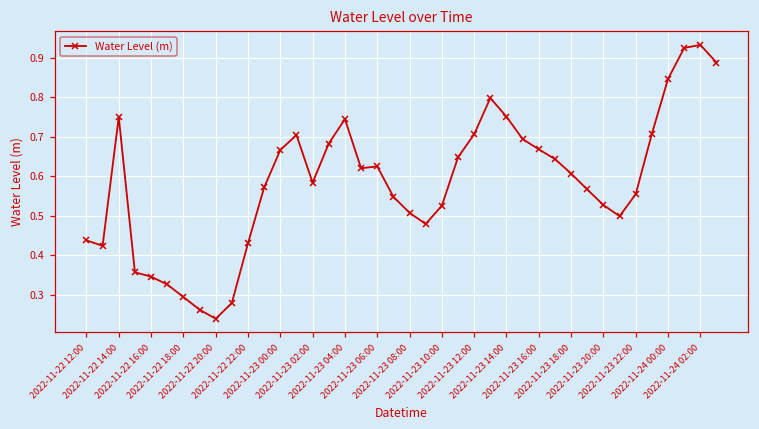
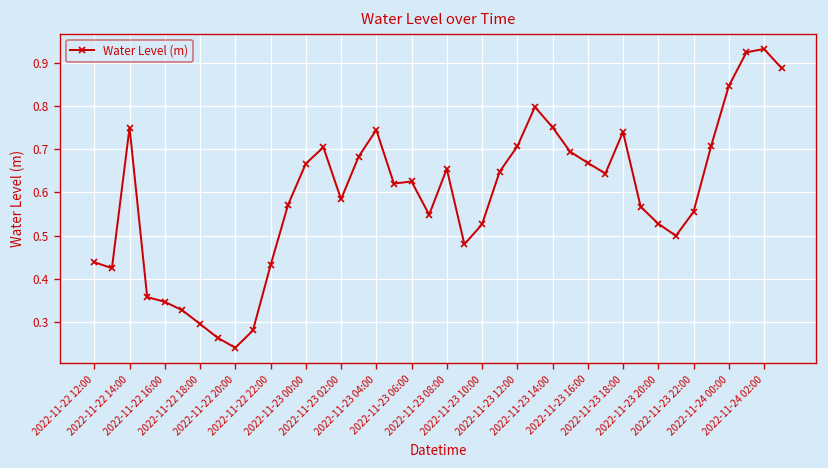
2022-11-23 08:00: 0.51 -> 0.65
2022-11-23 18:00: 0.61 -> 0.74
